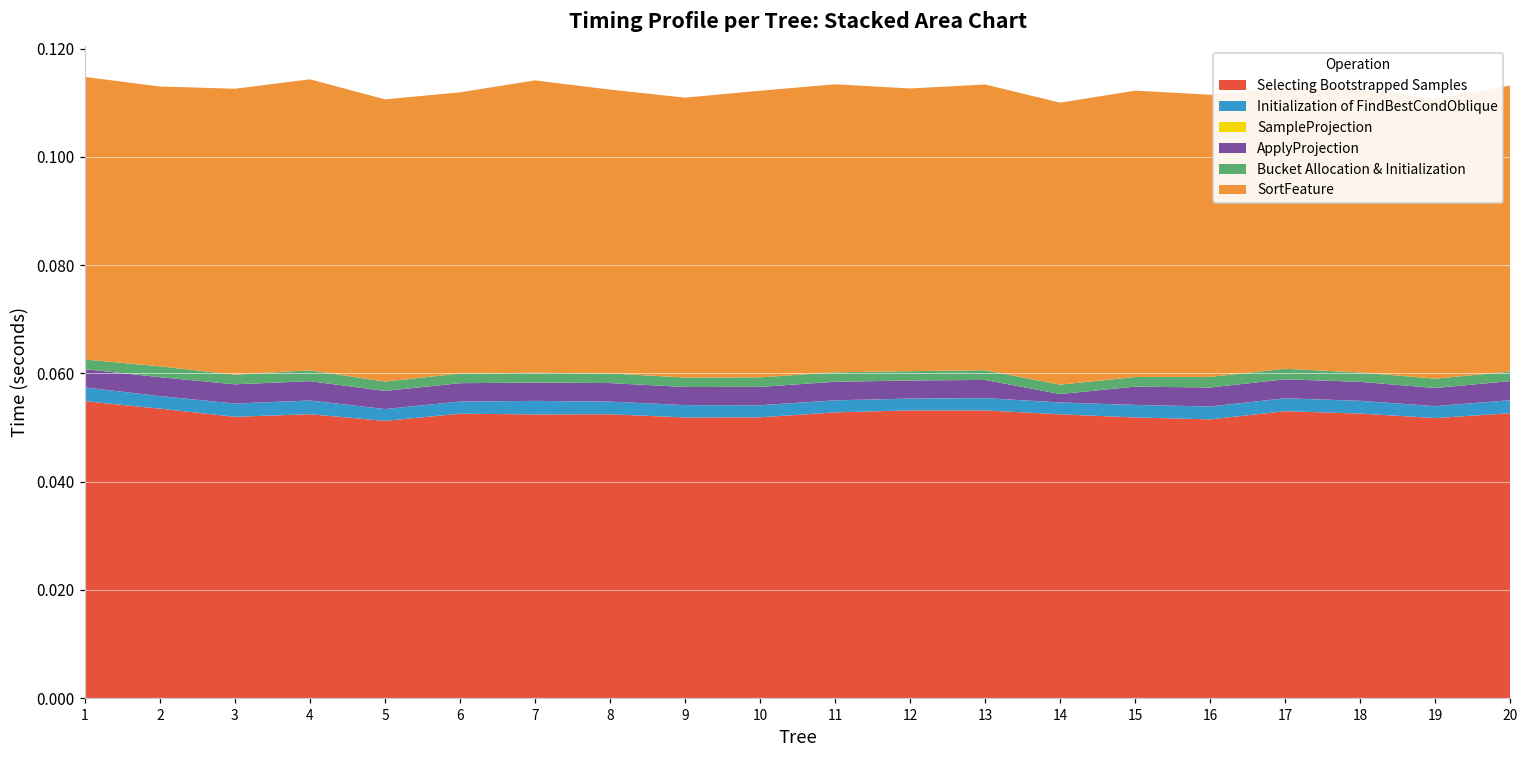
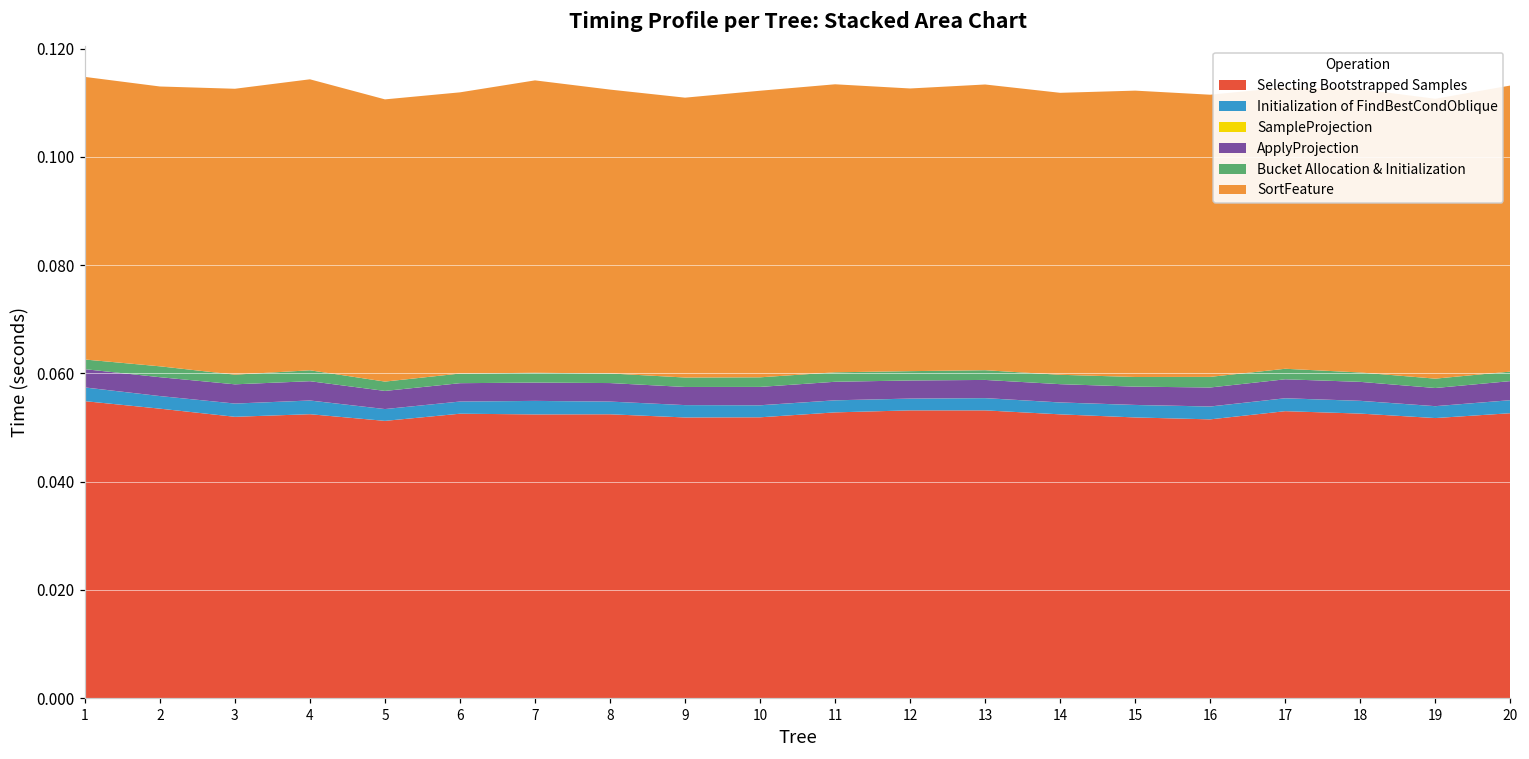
ApplyProjection, 14: 0.002 -> 0.003
